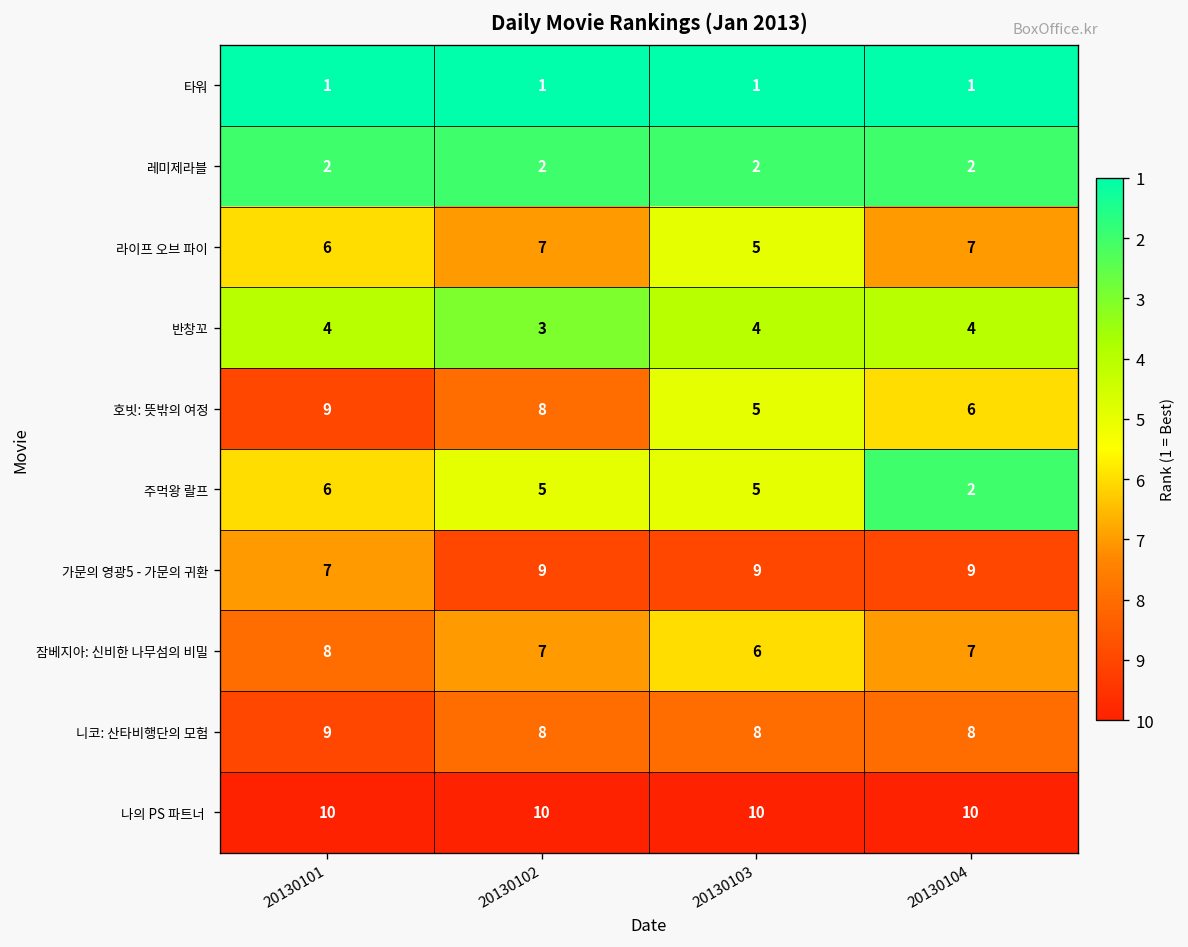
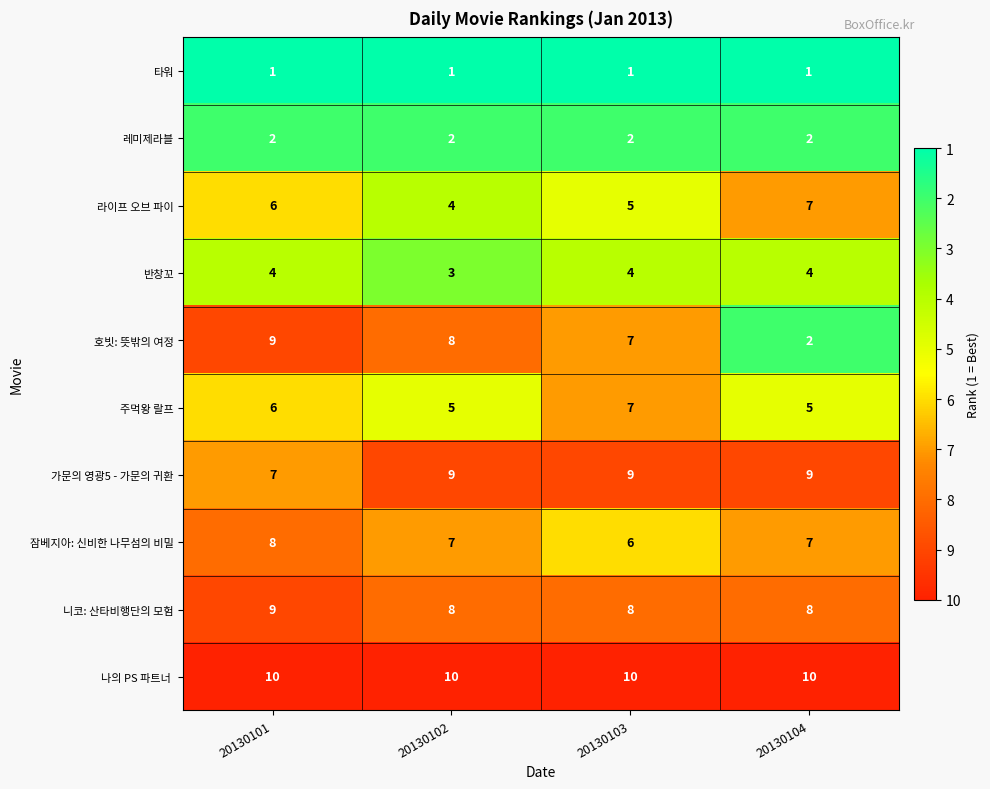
라이프 오브 파이, 20130102: 7 -> 4
호빗: 뜻밖의 여정, 20130103: 5 -> 7
호빗: 뜻밖의 여정, 20130104: 6 -> 2
주먹왕 랄프, 20130103: 5 -> 7
주먹왕 랄프, 20130104: 2 -> 5
